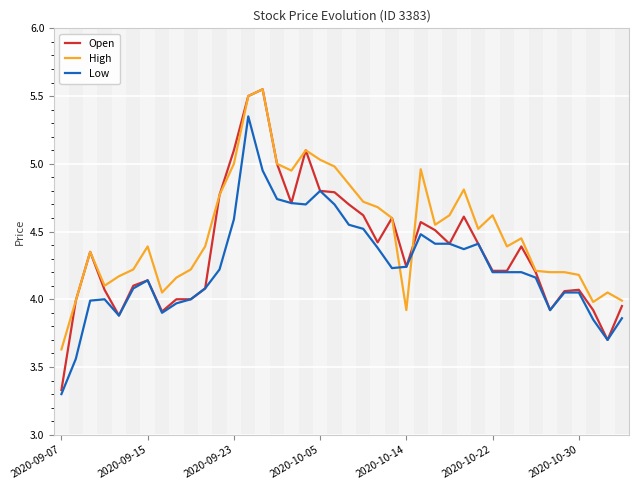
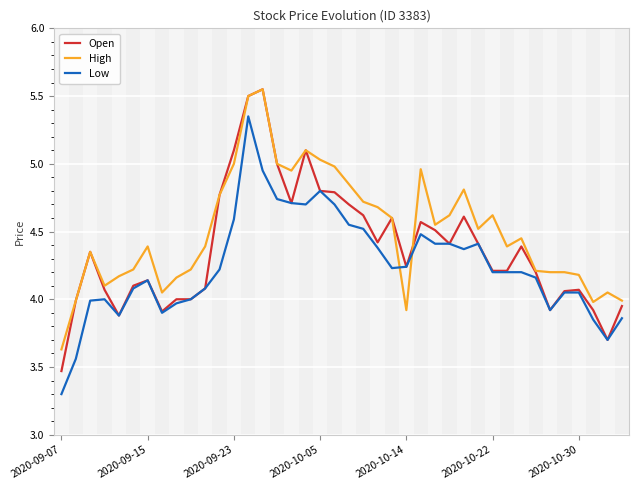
Open, 2020-09-07: 3.33 -> 3.47
